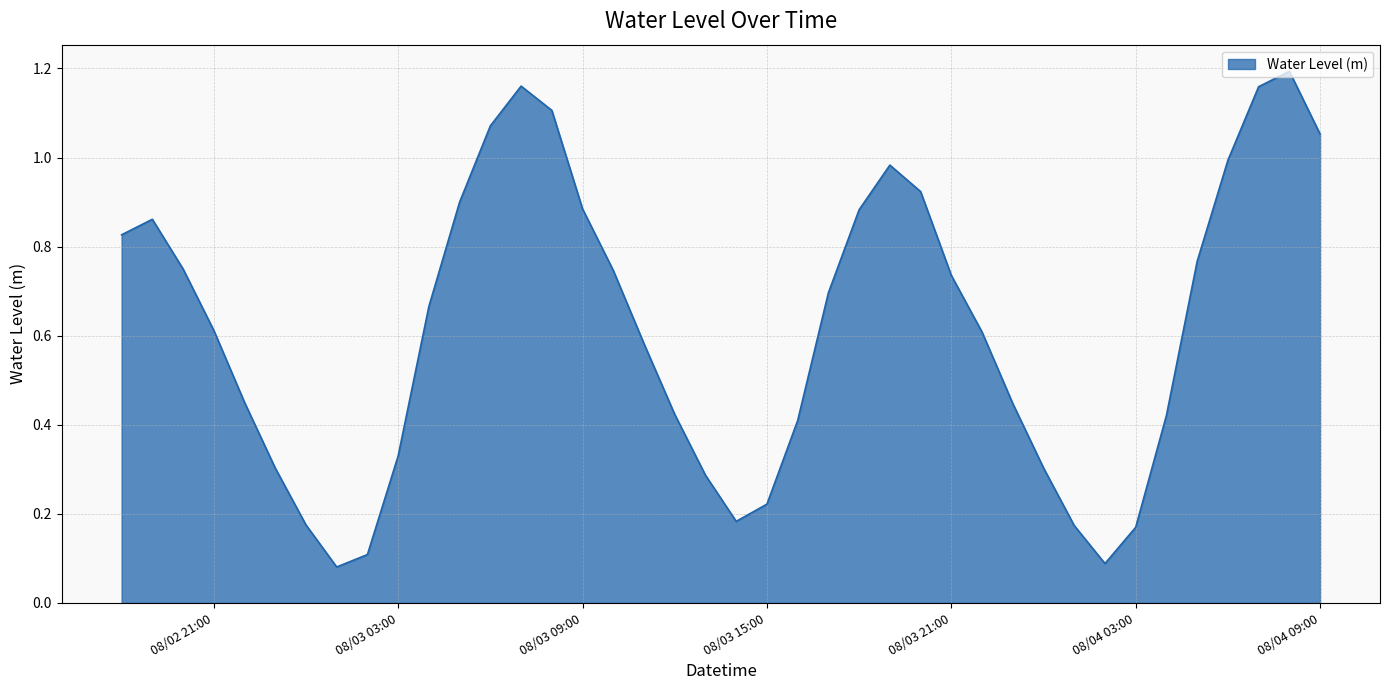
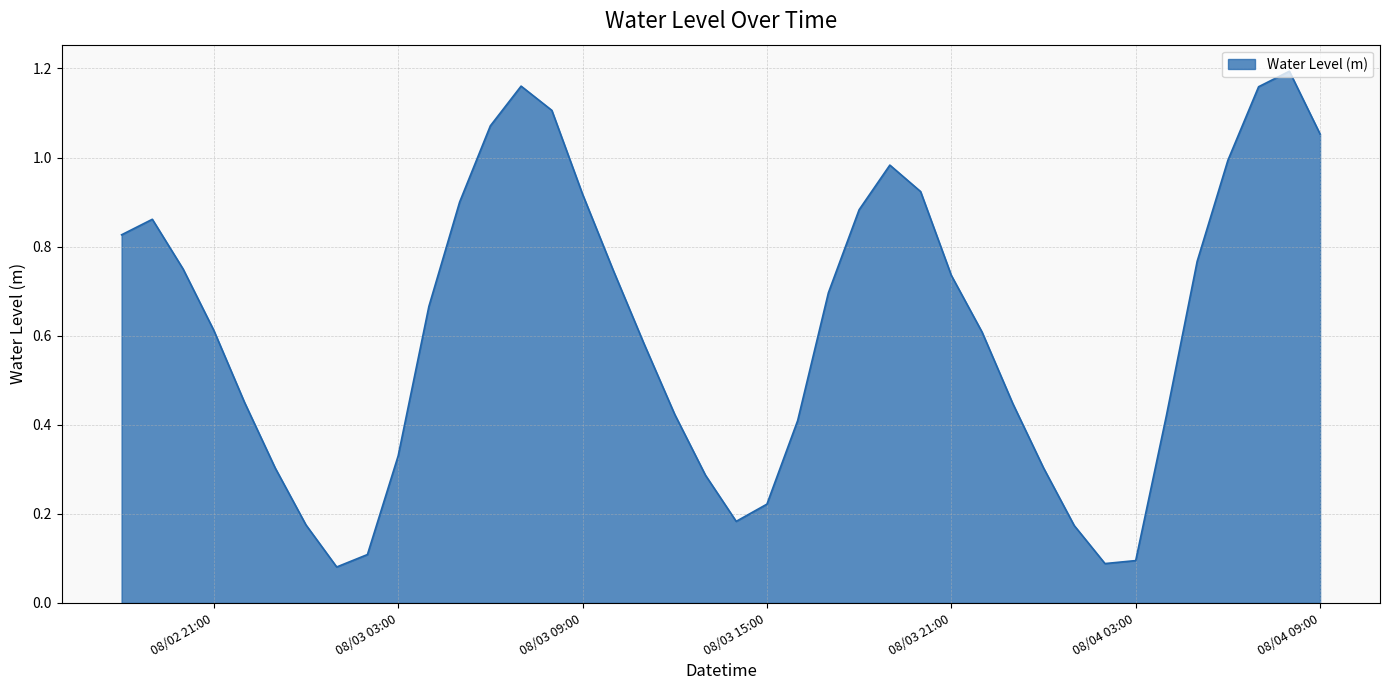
08/03 09:00: 0.88 -> 0.92
08/04 03:00: 0.17 -> 0.10
